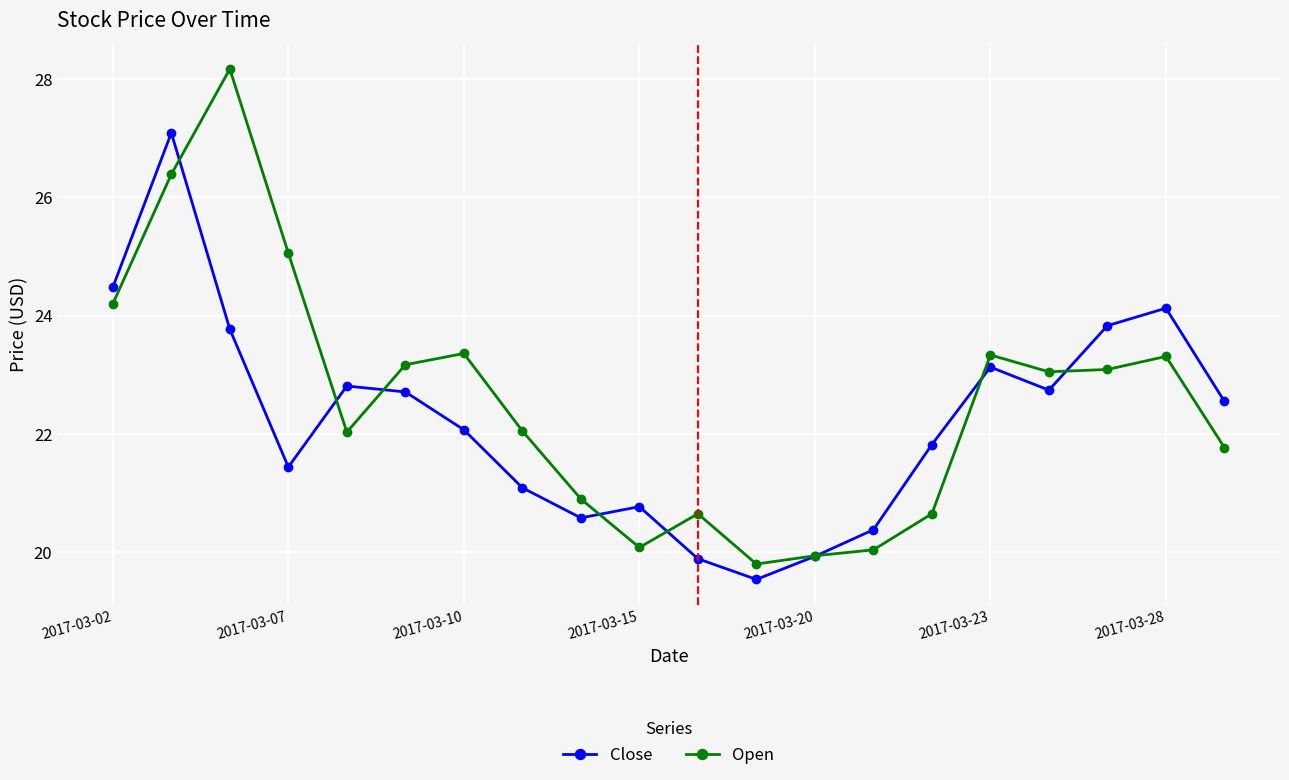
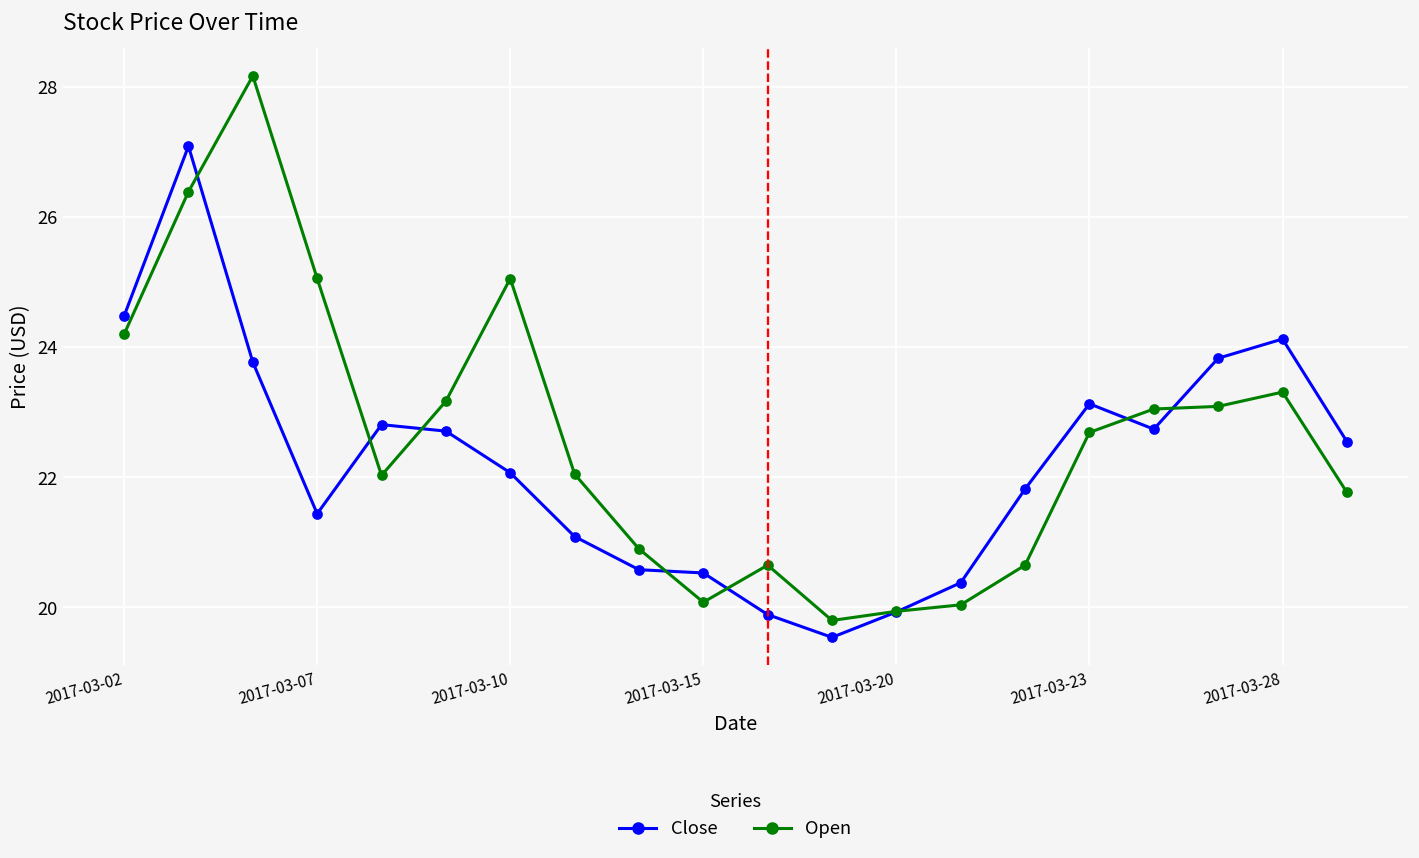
Open, 2017-03-10: 23.4 -> 25.1
Close, 2017-03-15: 20.8 -> 20.5
Open, 2017-03-23: 23.3 -> 22.7
